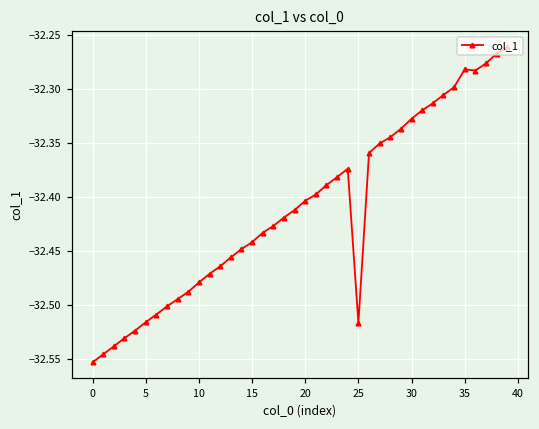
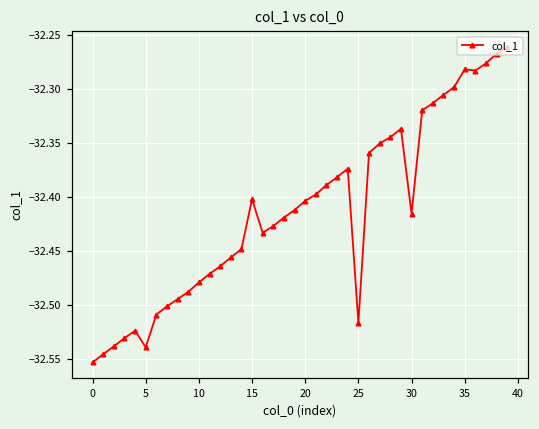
5: -32.52 -> -32.54
15: -32.44 -> -32.40
30: -32.33 -> -32.42
